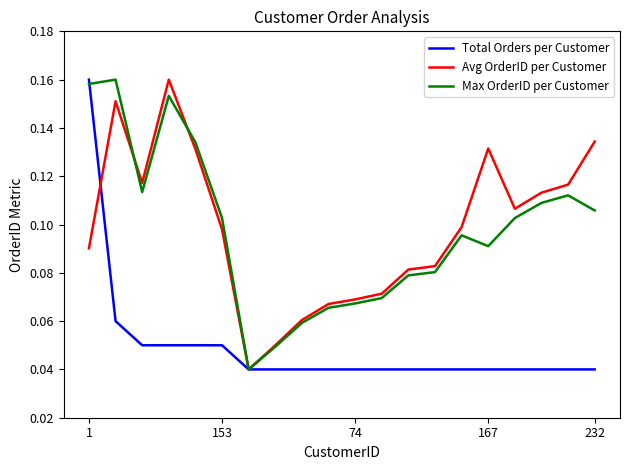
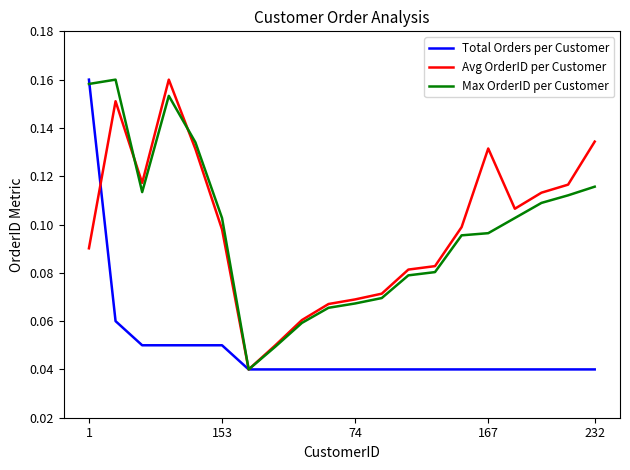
Max OrderID per Customer, 167: 0.091 -> 0.096
Max OrderID per Customer, 232: 0.106 -> 0.116
